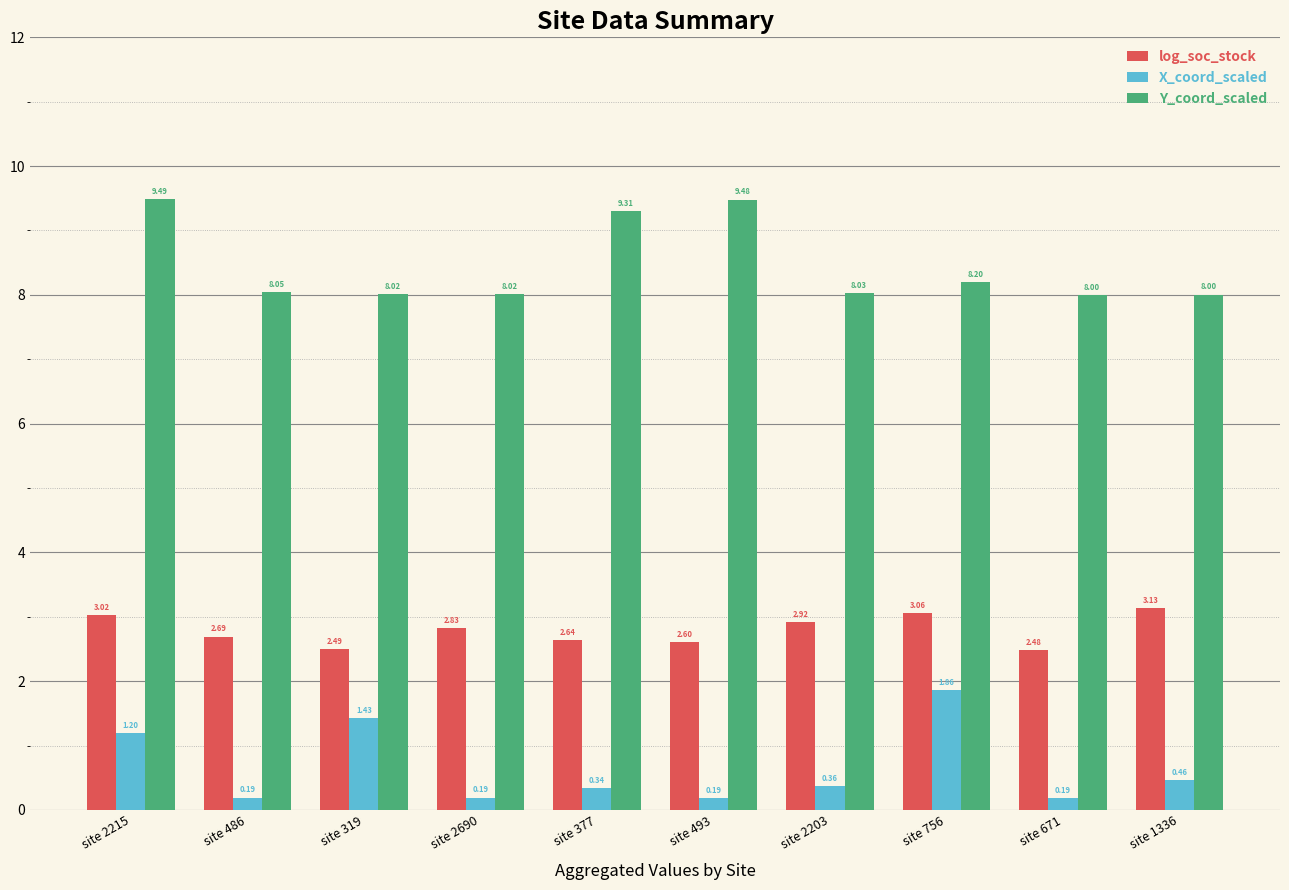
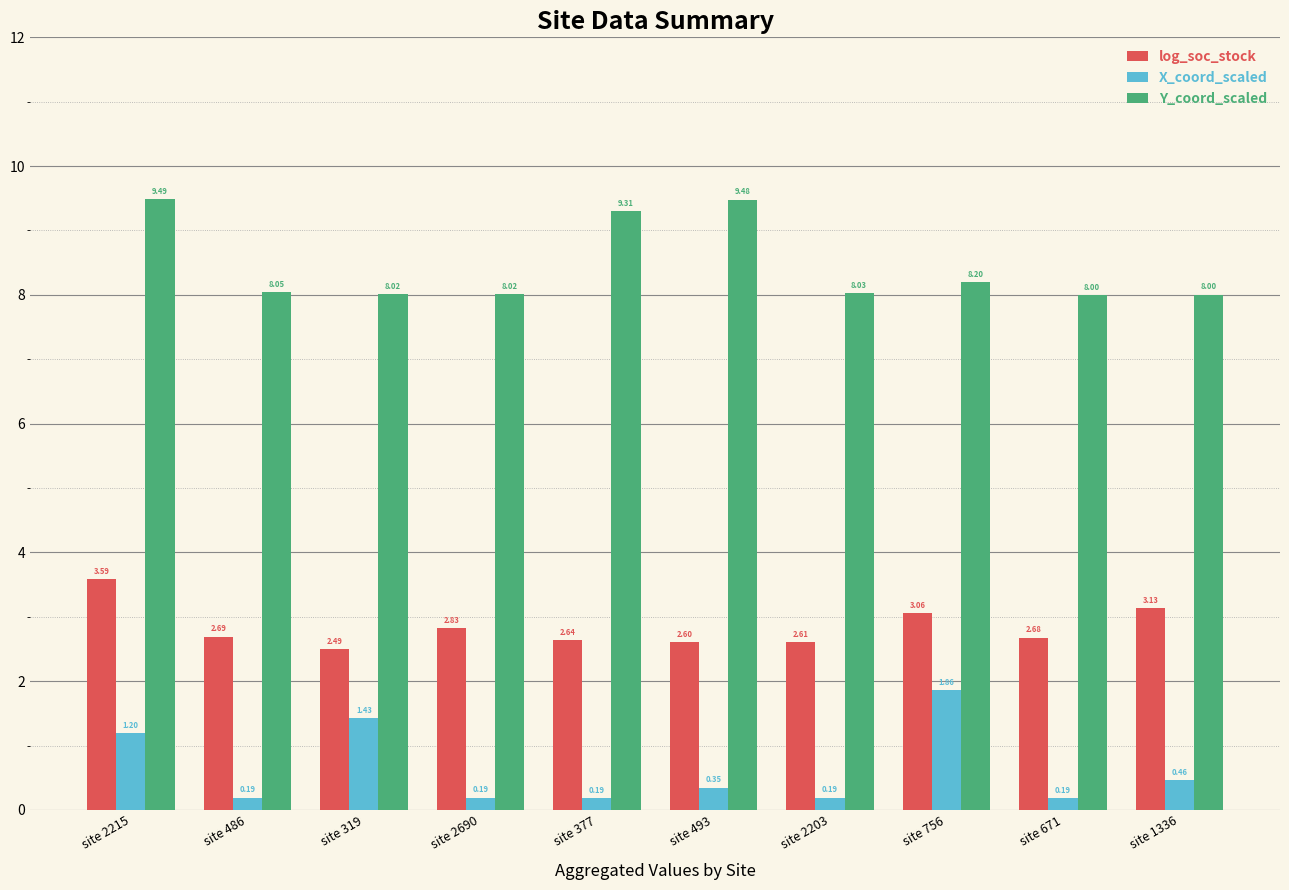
log_soc_stock, site 2215: 3.02 -> 3.59
X_coord_scaled, site 377: 0.34 -> 0.19
X_coord_scaled, site 493: 0.19 -> 0.35
log_soc_stock, site 2203: 2.92 -> 2.61
X_coord_scaled, site 2203: 0.36 -> 0.19
log_soc_stock, site 671: 2.48 -> 2.68
